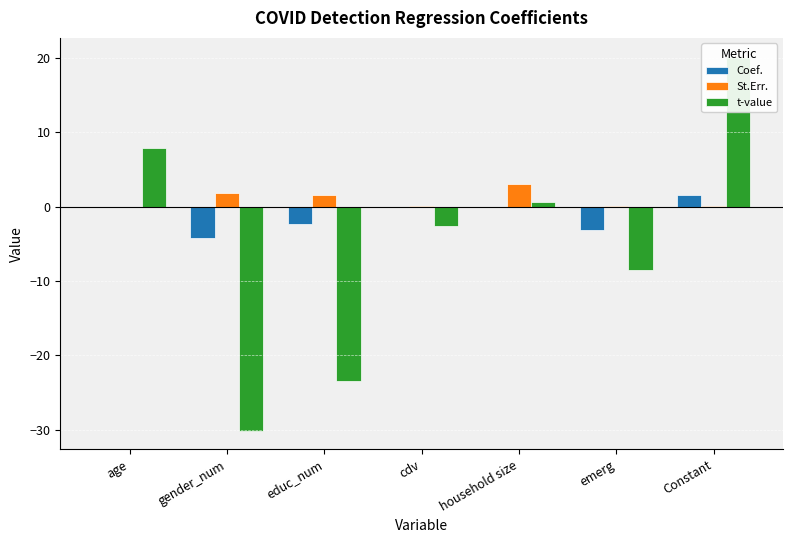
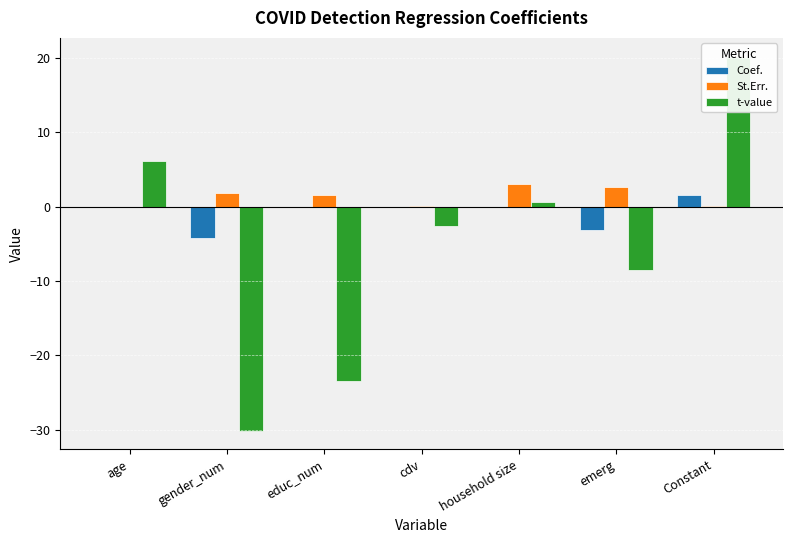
t-value, age: 8 -> 6
Coef., educ_num: -2 -> 0
St.Err., emerg: 0 -> 3
